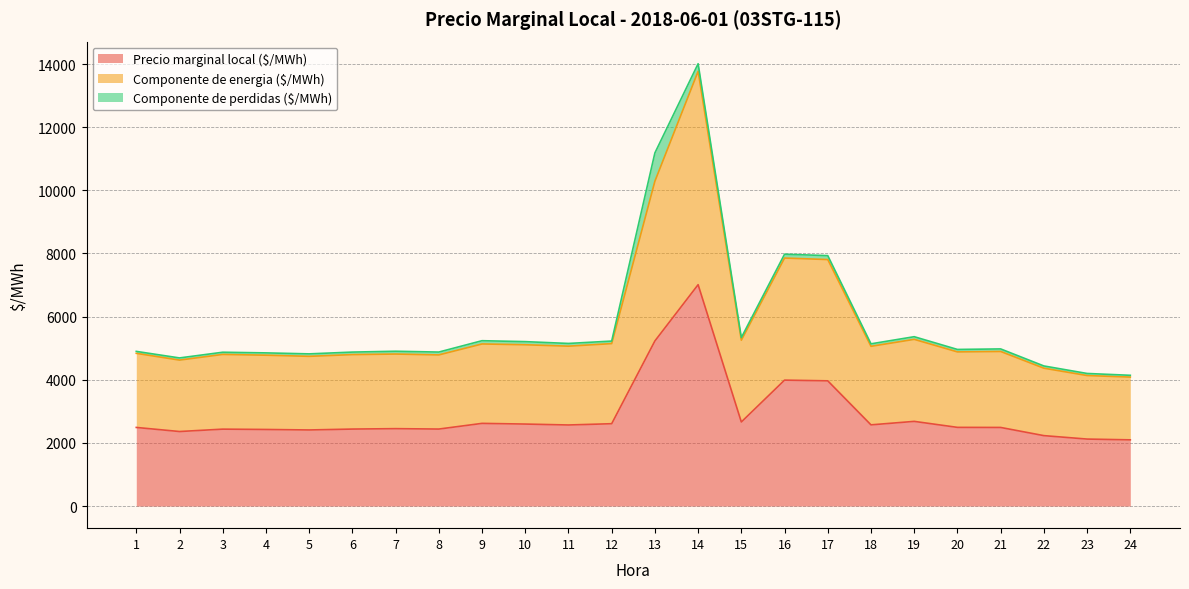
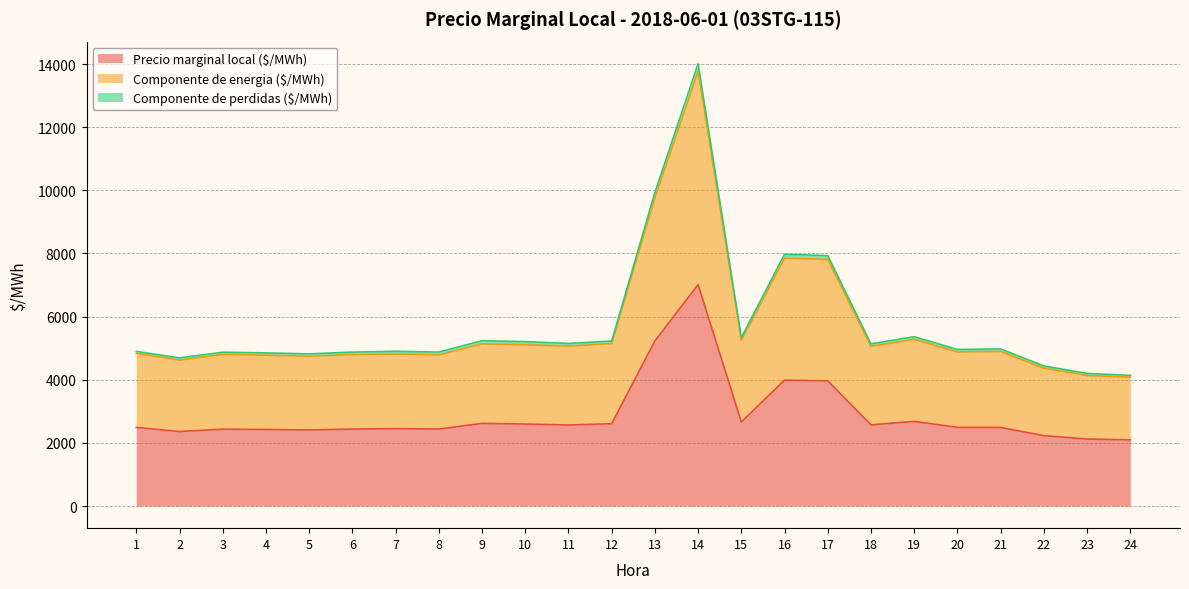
Componente de energia ($/MWh), 13: 5100 -> 4500
Componente de perdidas ($/MWh), 13: 900 -> 200
